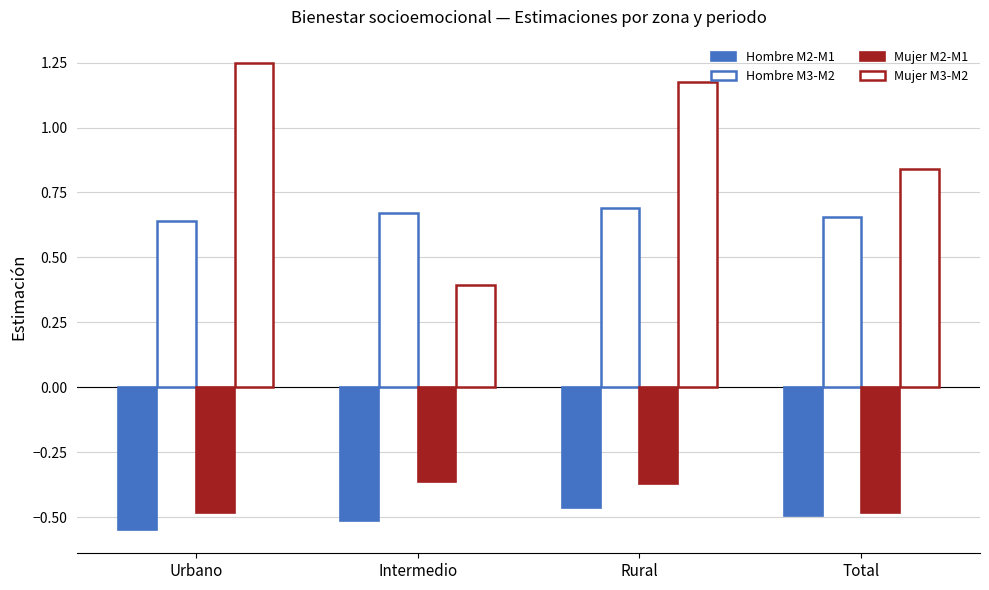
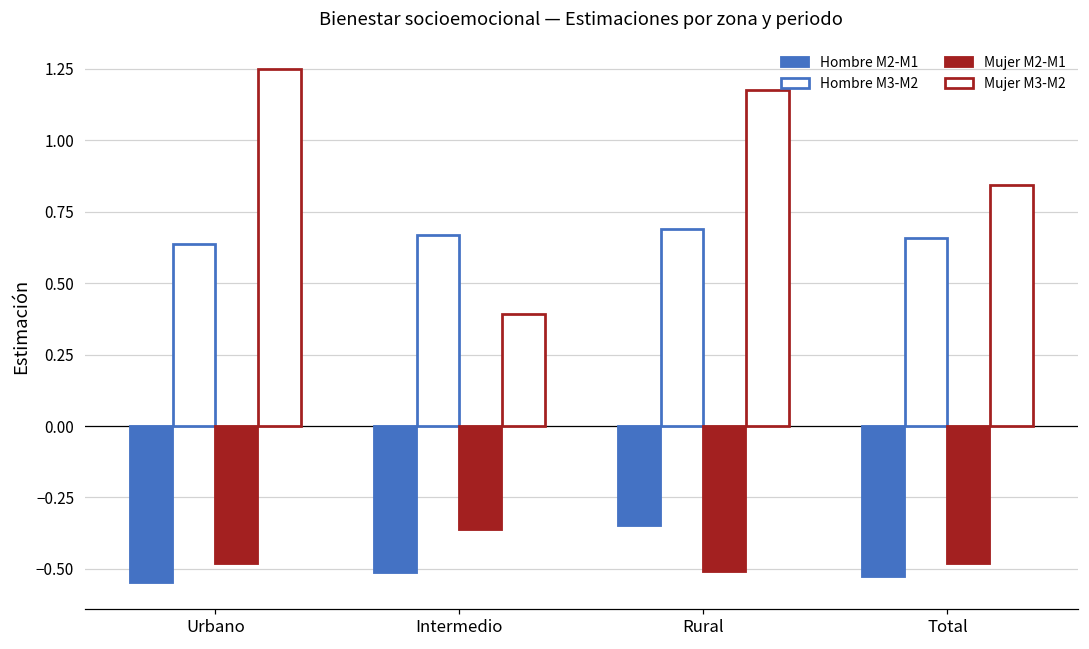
Hombre M2-M1, Rural: -0.46 -> -0.35
Mujer M2-M1, Rural: -0.37 -> -0.51
Hombre M2-M1, Total: -0.50 -> -0.53
